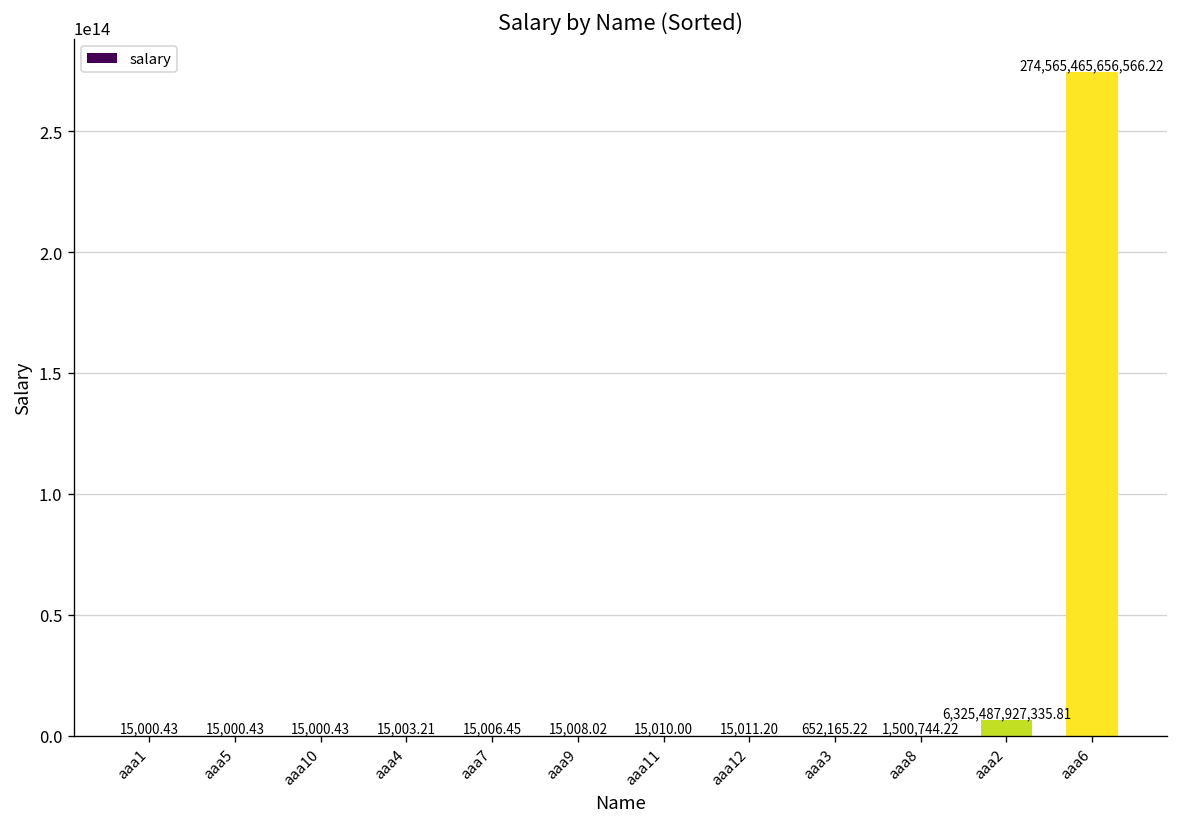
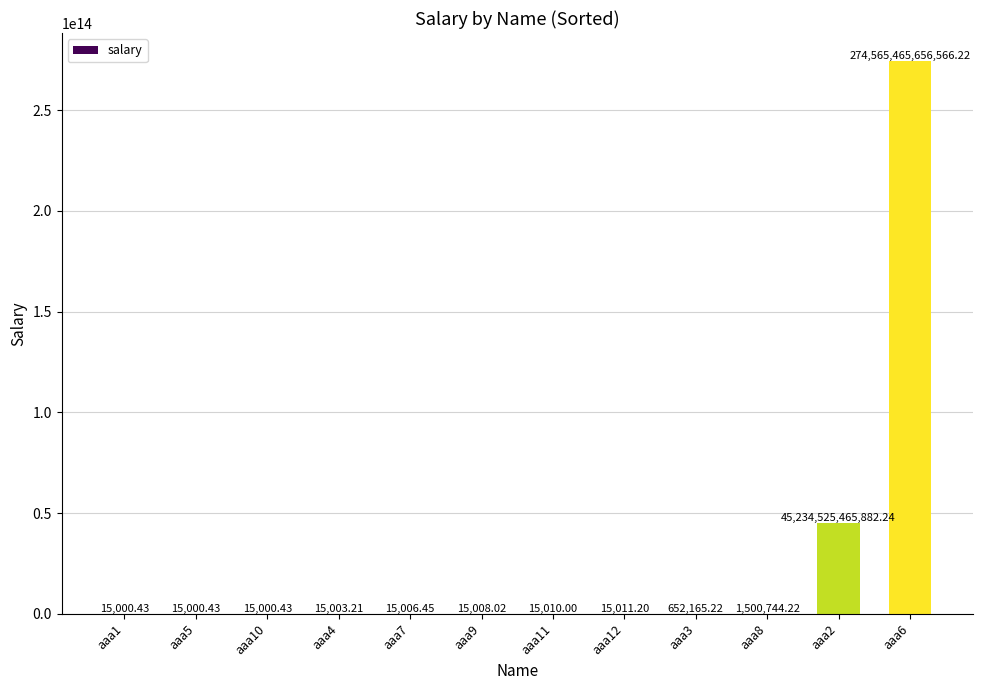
aaa2: 6,325,487,927,335.81 -> 45,234,525,465,882.24
